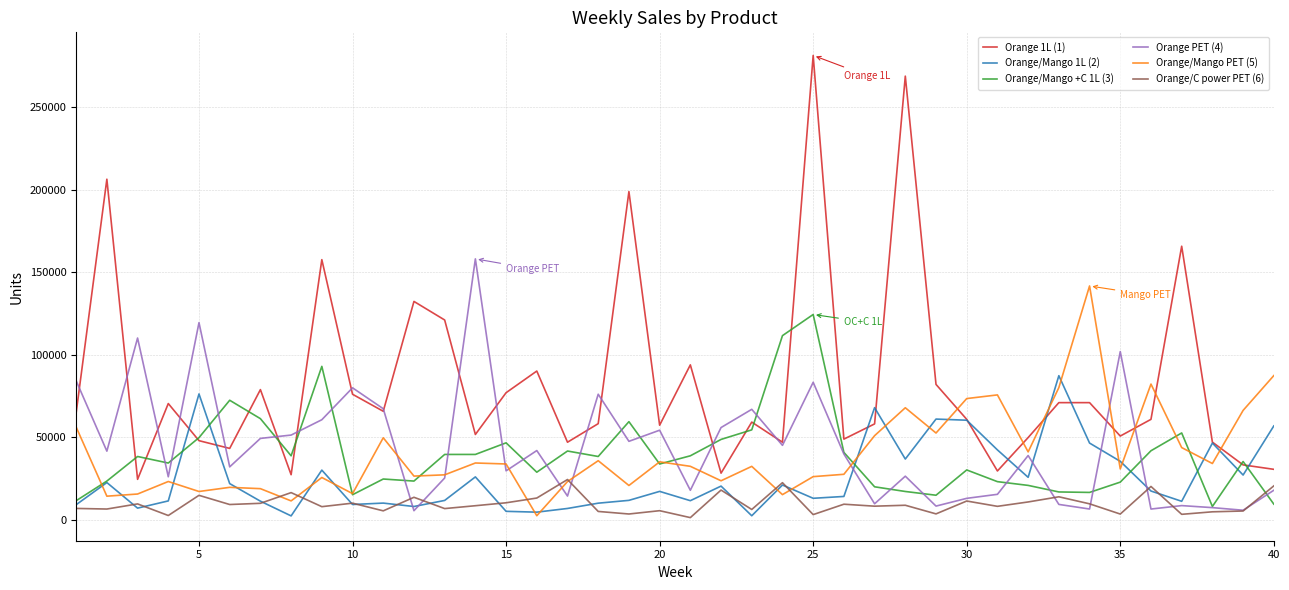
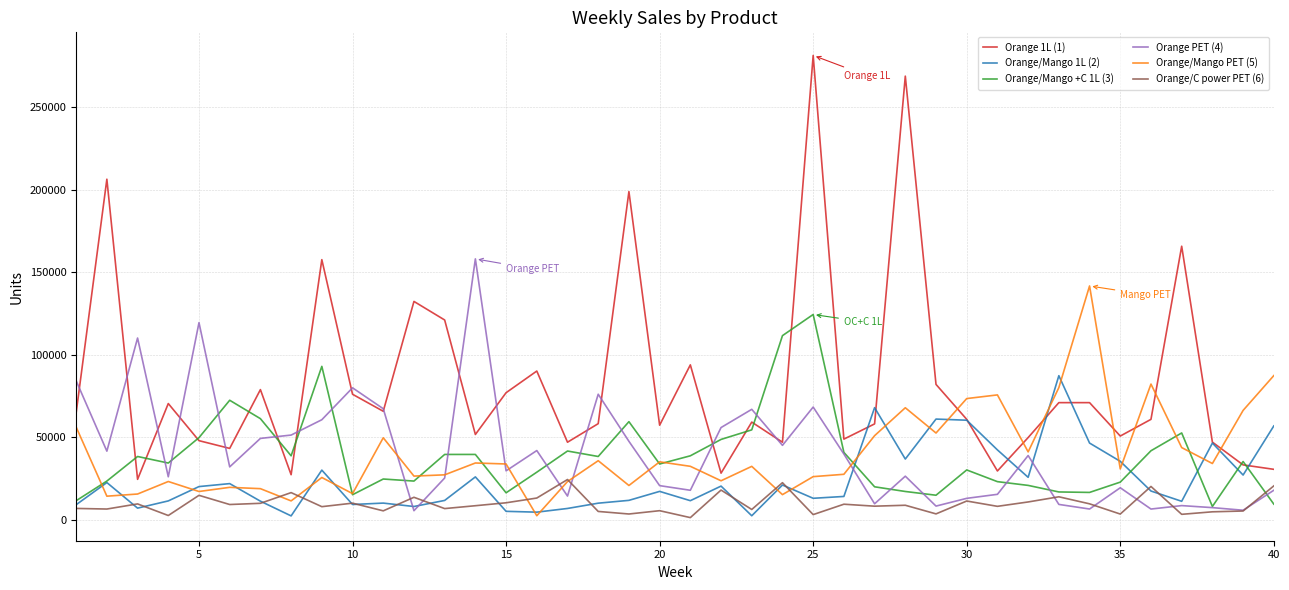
Orange/Mango 1L (2), 5: 76000 -> 20000
Orange/Mango +C 1L (3), 15: 47000 -> 16000
Orange PET (4), 20: 54000 -> 21000
Orange PET (4), 25: 83000 -> 68000
Orange PET (4), 35: 102000 -> 19000
